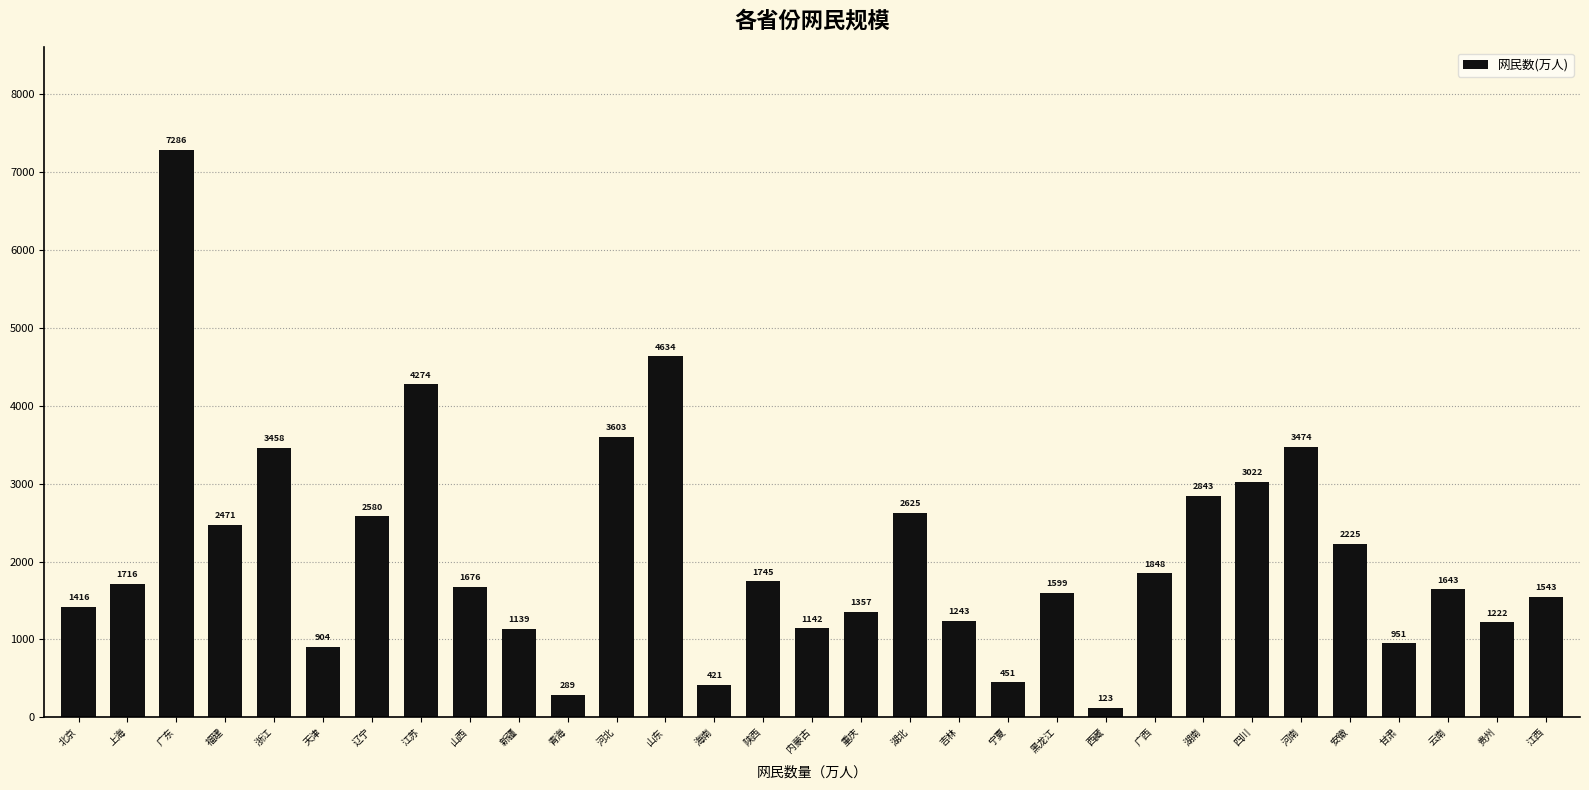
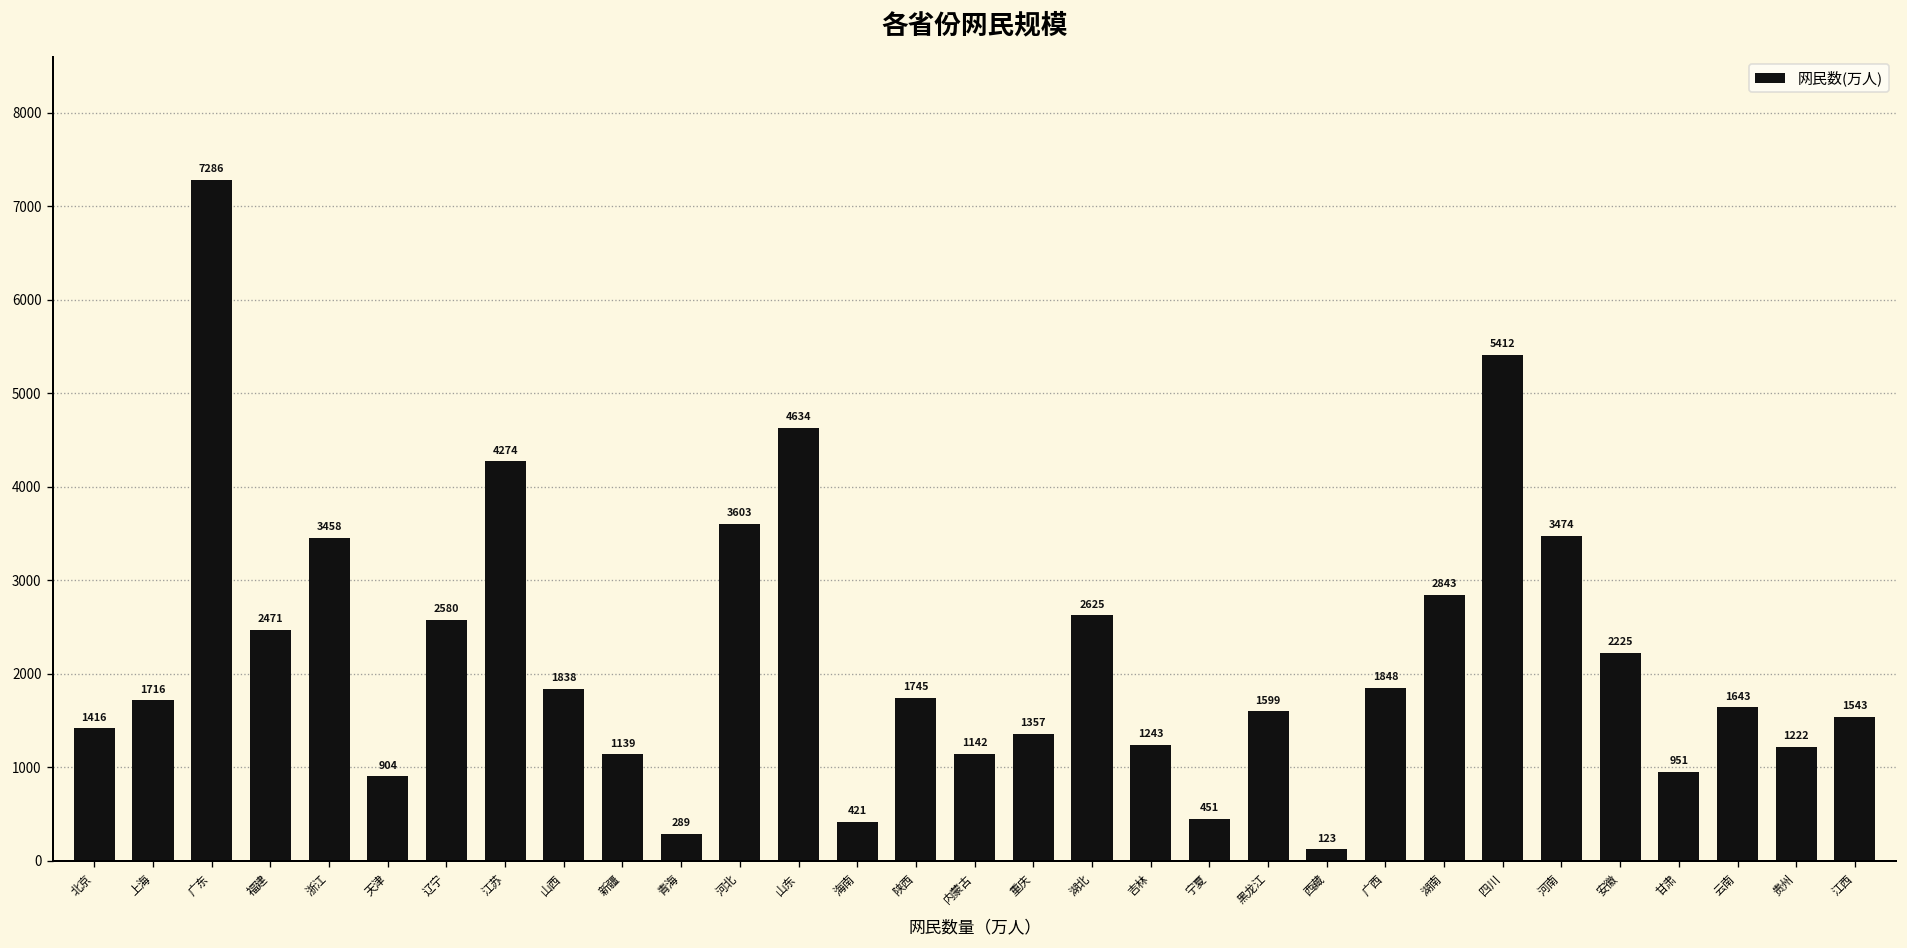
山西: 1676 -> 1838
四川: 3022 -> 5412
